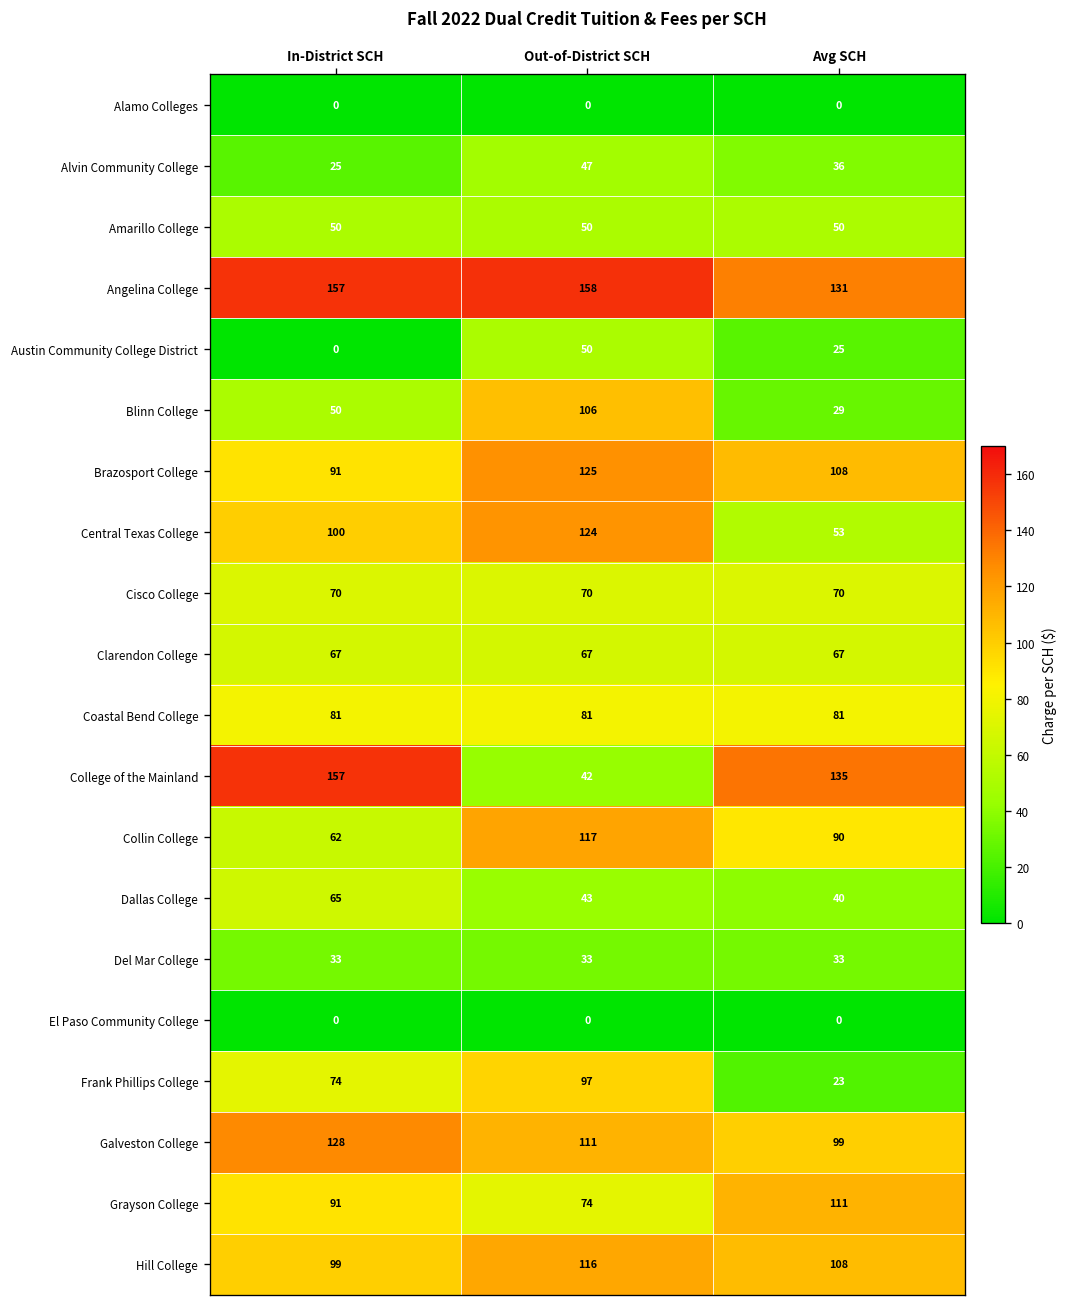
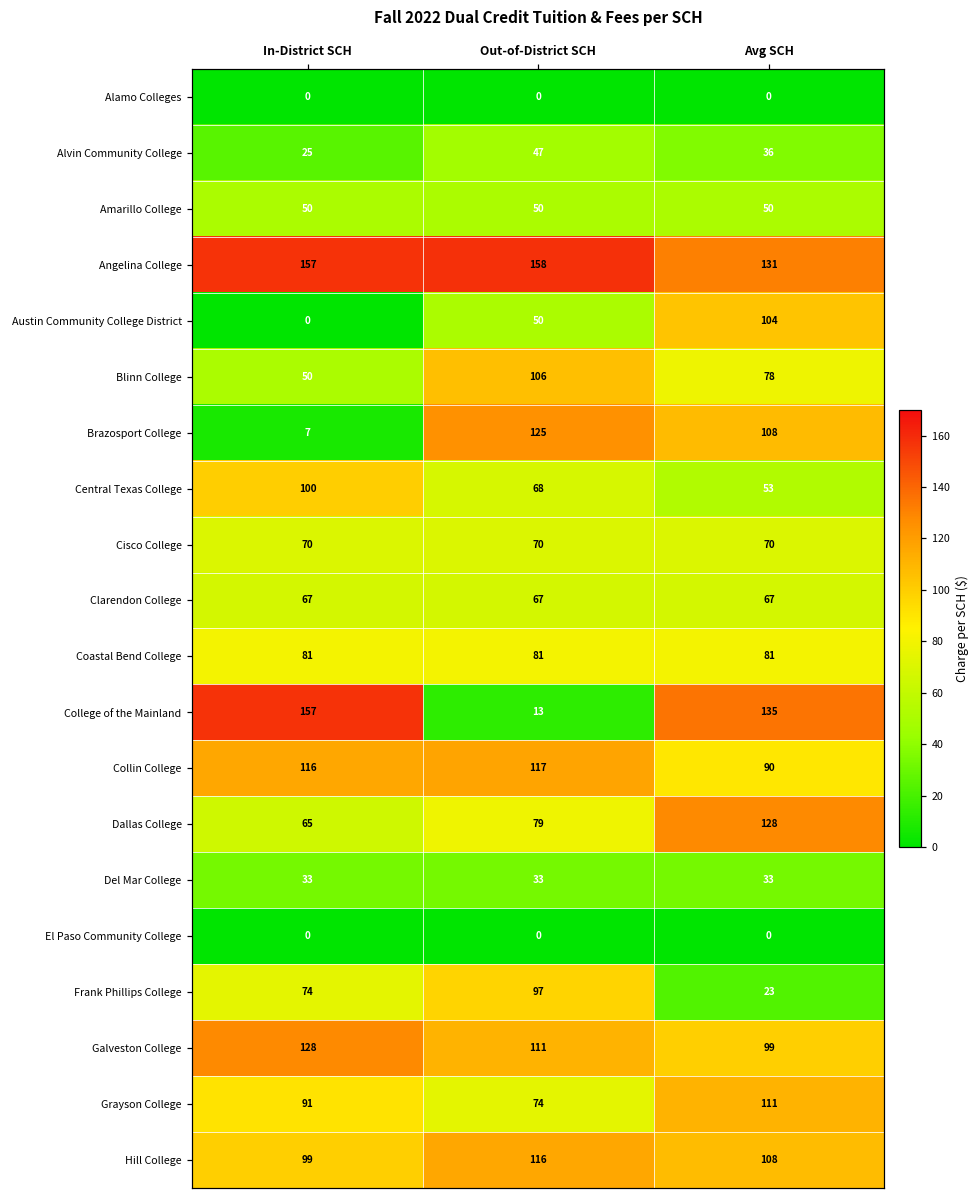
Austin Community College District, Avg SCH: 25 -> 104
Blinn College, Avg SCH: 29 -> 78
Brazosport College, In-District SCH: 91 -> 7
Central Texas College, Out-of-District SCH: 124 -> 68
College of the Mainland, Out-of-District SCH: 42 -> 13
Collin College, In-District SCH: 62 -> 116
Dallas College, Out-of-District SCH: 43 -> 79
Dallas College, Avg SCH: 40 -> 128
